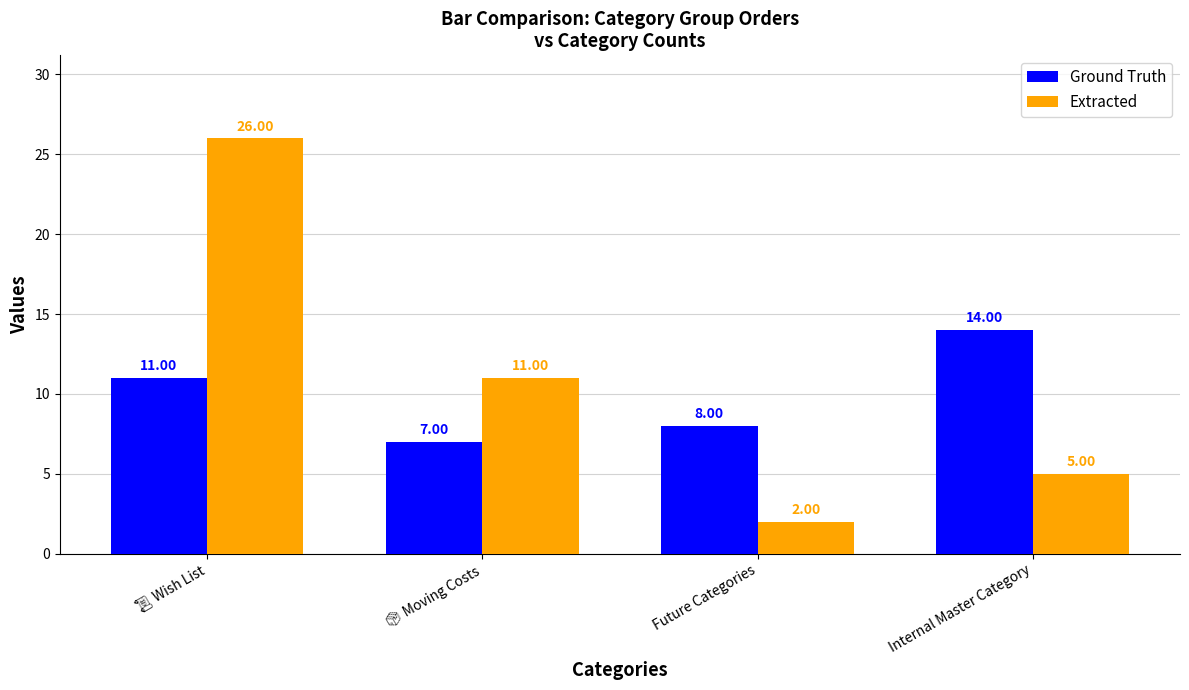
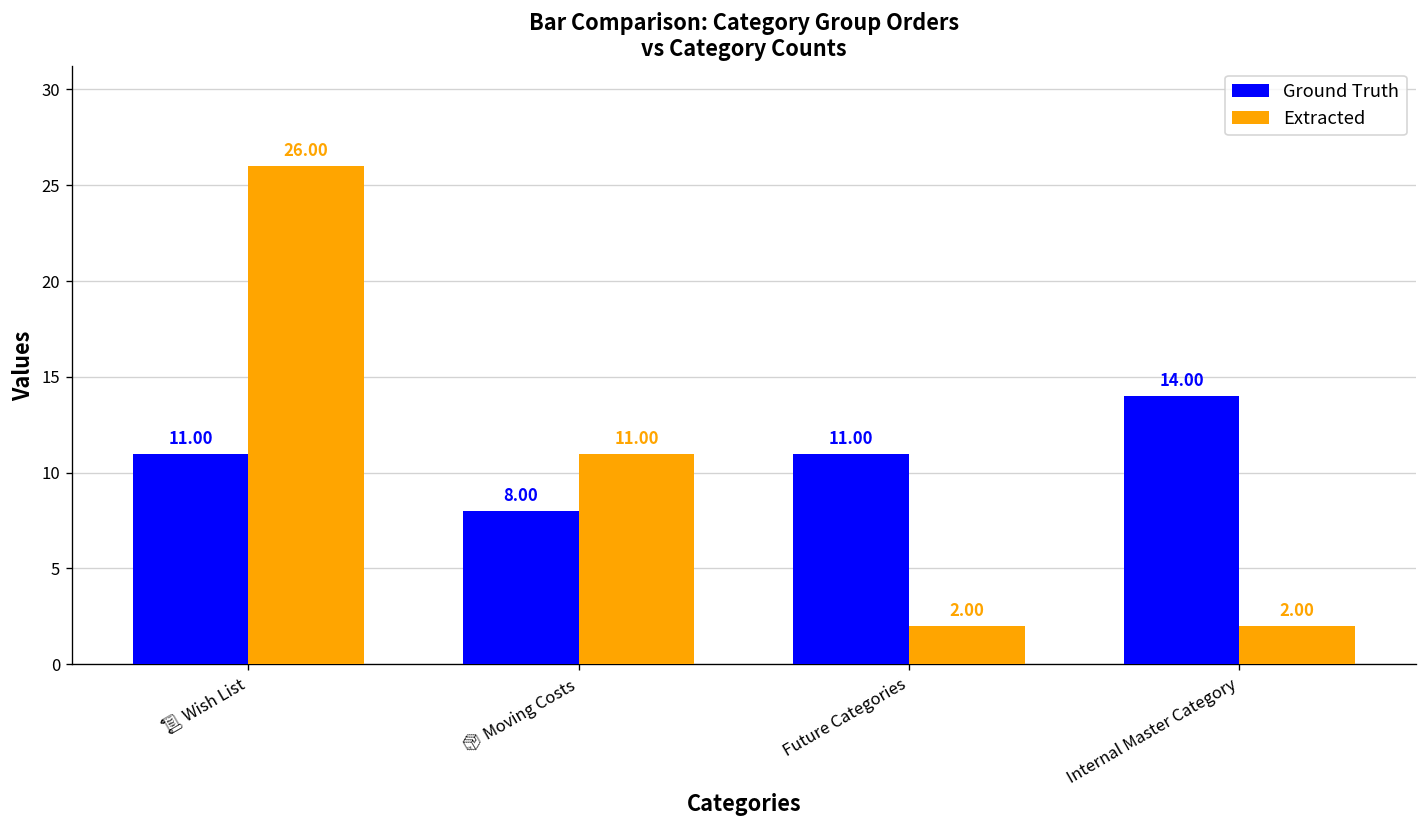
Ground Truth, 📦 Moving Costs: 7.00 -> 8.00
Ground Truth, Future Categories: 8.00 -> 11.00
Extracted, Internal Master Category: 5.00 -> 2.00
